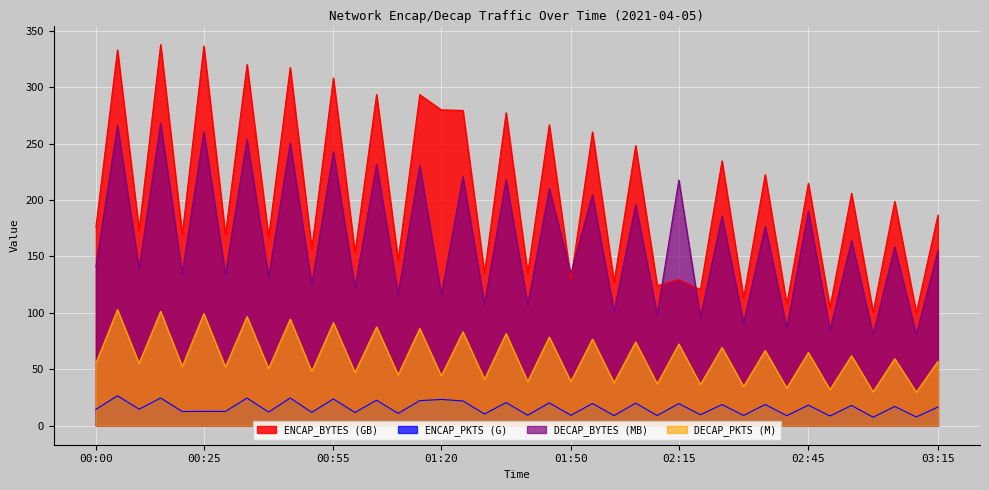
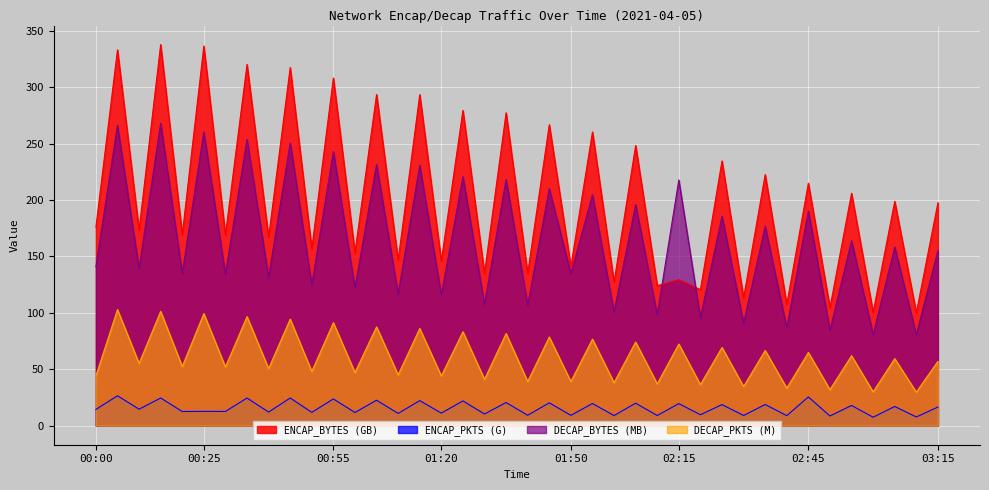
DECAP_PKTS (M), 00:00: 55 -> 44
ENCAP_BYTES (GB), 01:20: 280 -> 146
ENCAP_PKTS (G), 01:20: 23 -> 11
ENCAP_BYTES (GB), 01:50: 129 -> 141
ENCAP_PKTS (G), 02:45: 18 -> 25
ENCAP_BYTES (GB), 03:15: 187 -> 198
